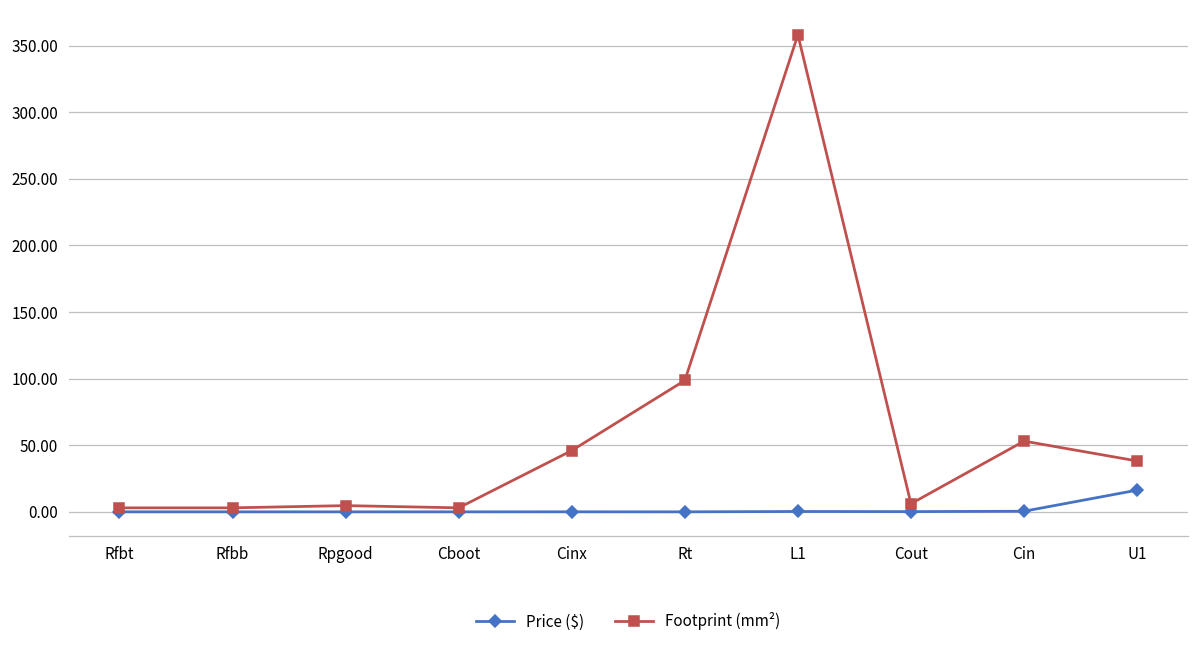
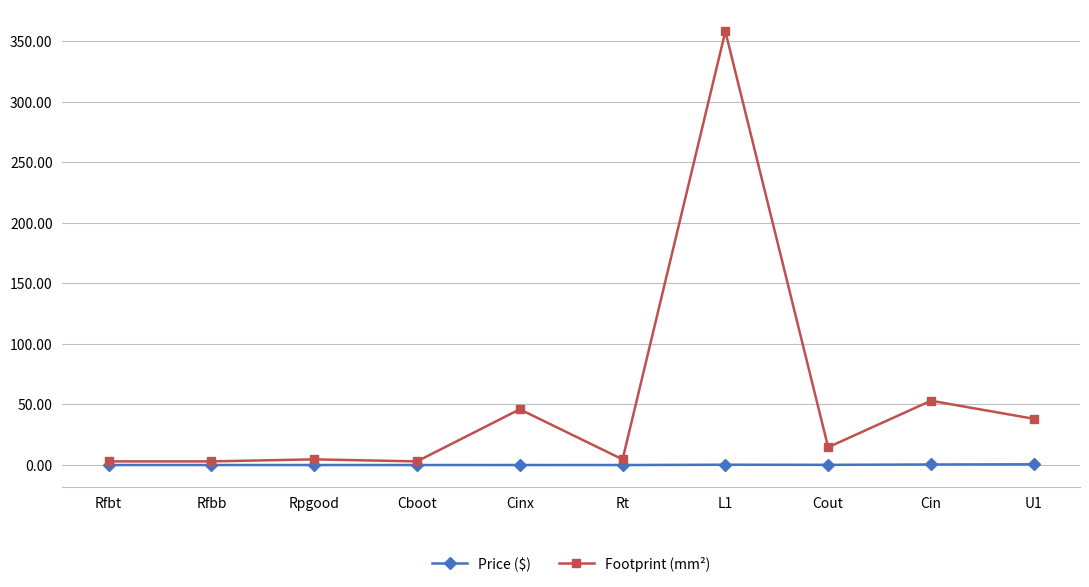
Footprint (mm²), Rt: 99 -> 5
Footprint (mm²), Cout: 6 -> 15
Price ($), U1: 16 -> 1
